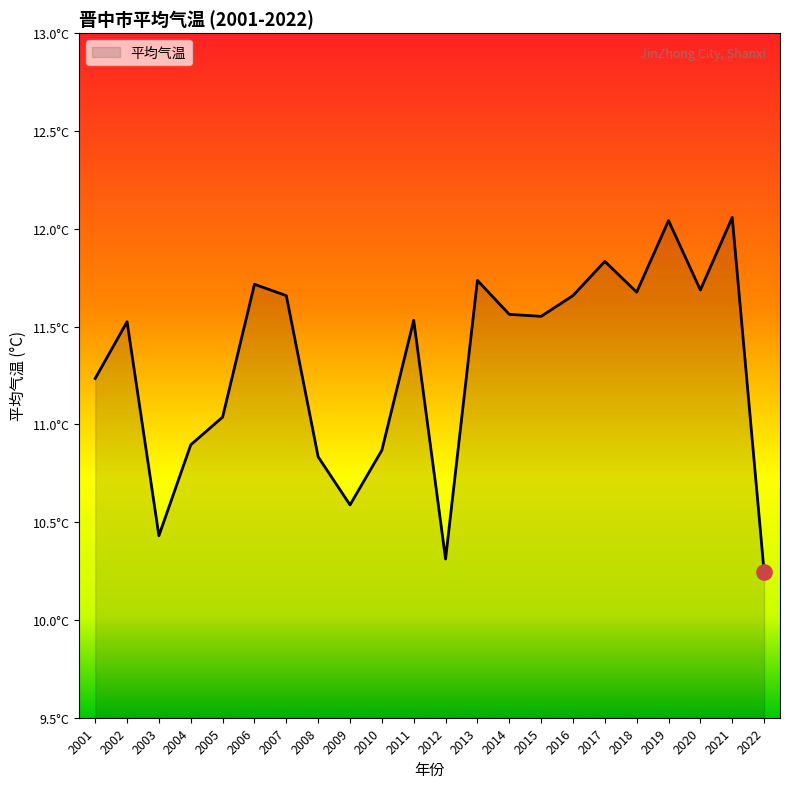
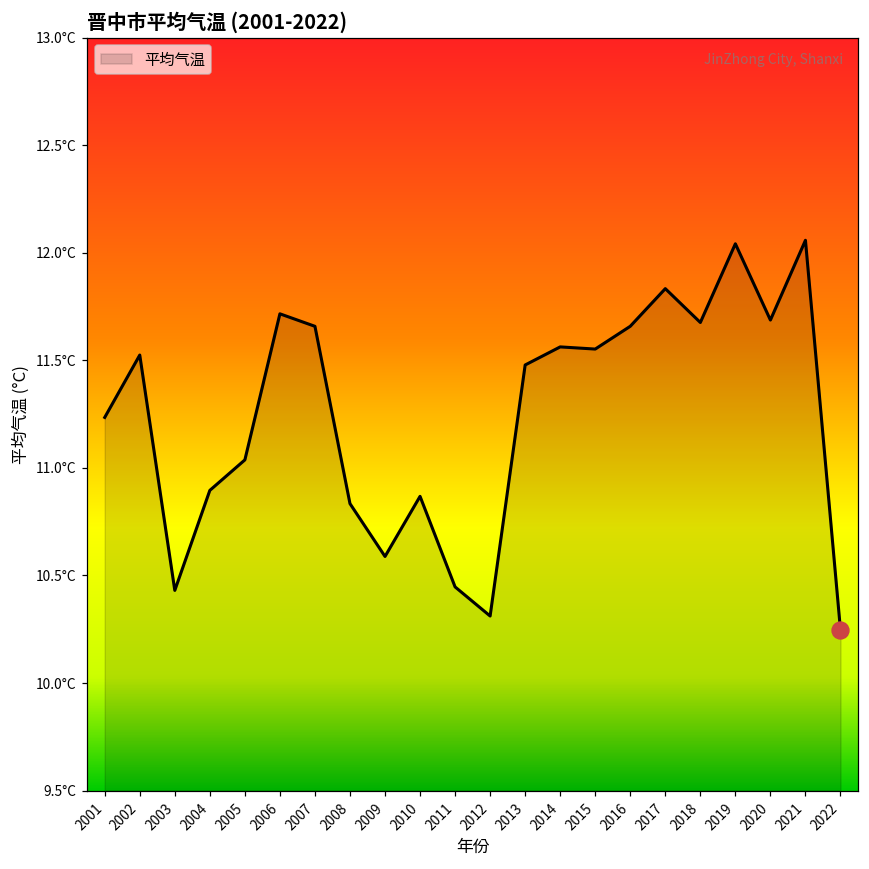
平均气温, 2011: 11.53°C -> 10.45°C
平均气温, 2013: 11.74°C -> 11.48°C
